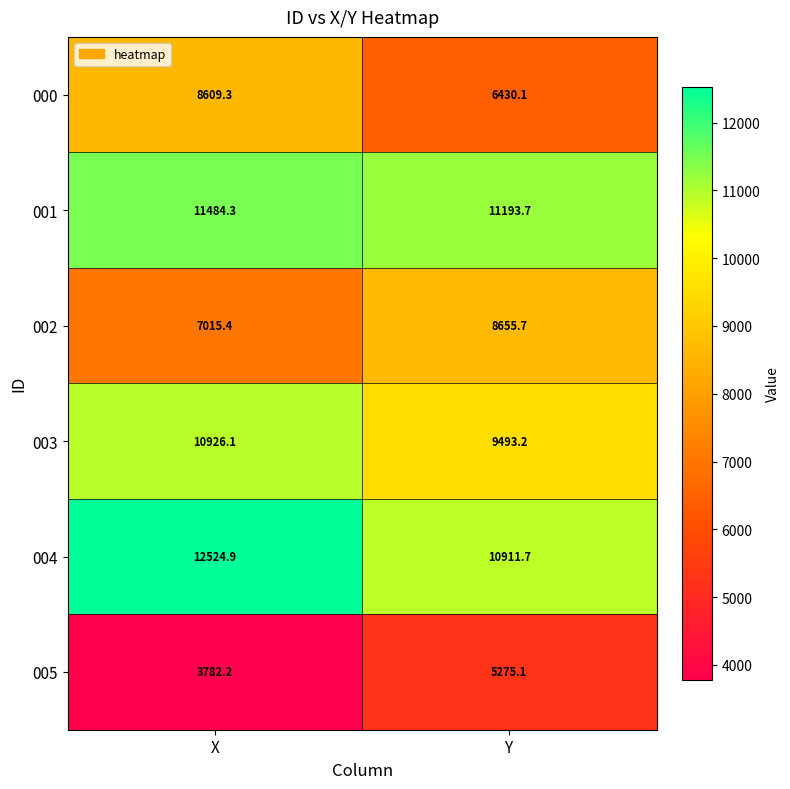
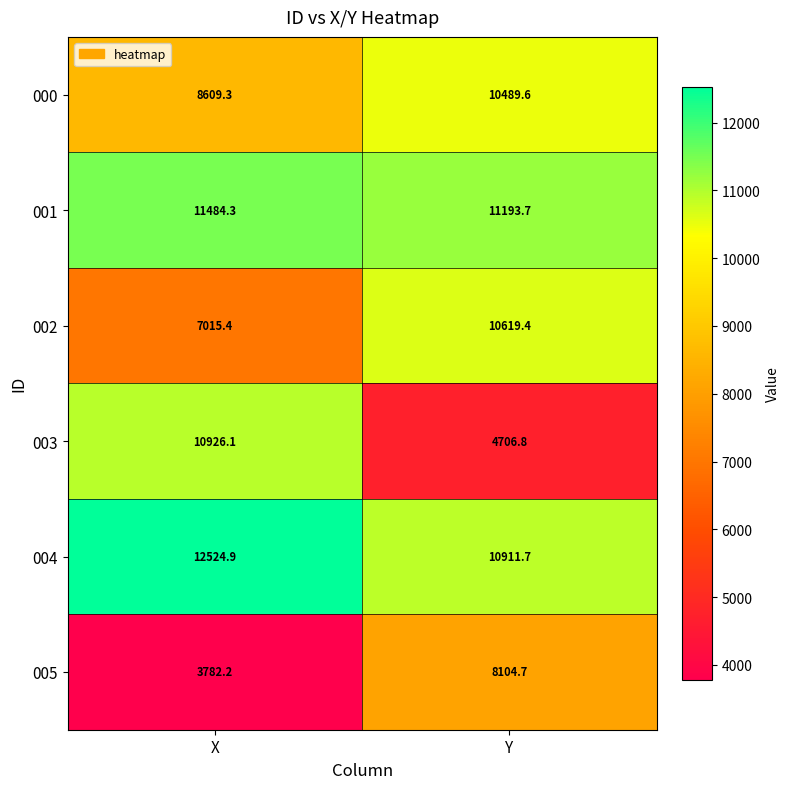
000, Y: 6430.1 -> 10489.6
002, Y: 8655.7 -> 10619.4
003, Y: 9493.2 -> 4706.8
005, Y: 5275.1 -> 8104.7
